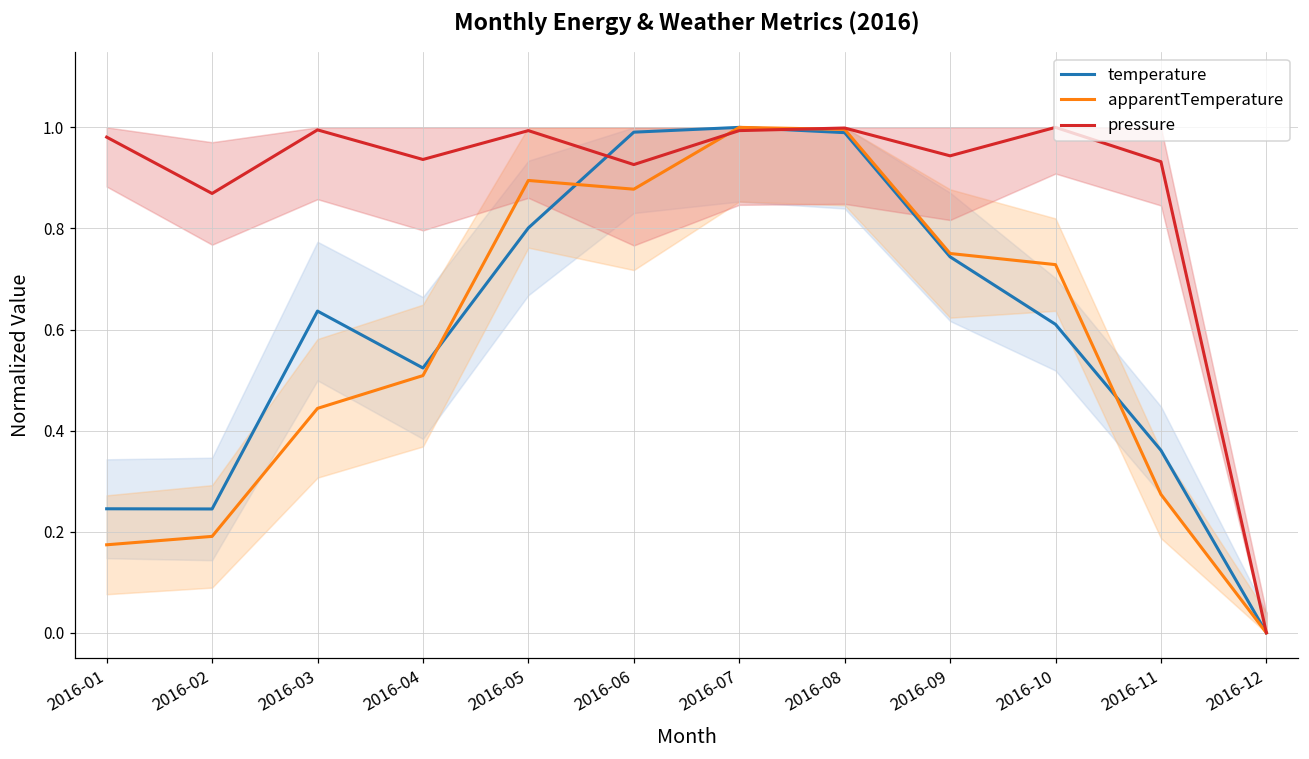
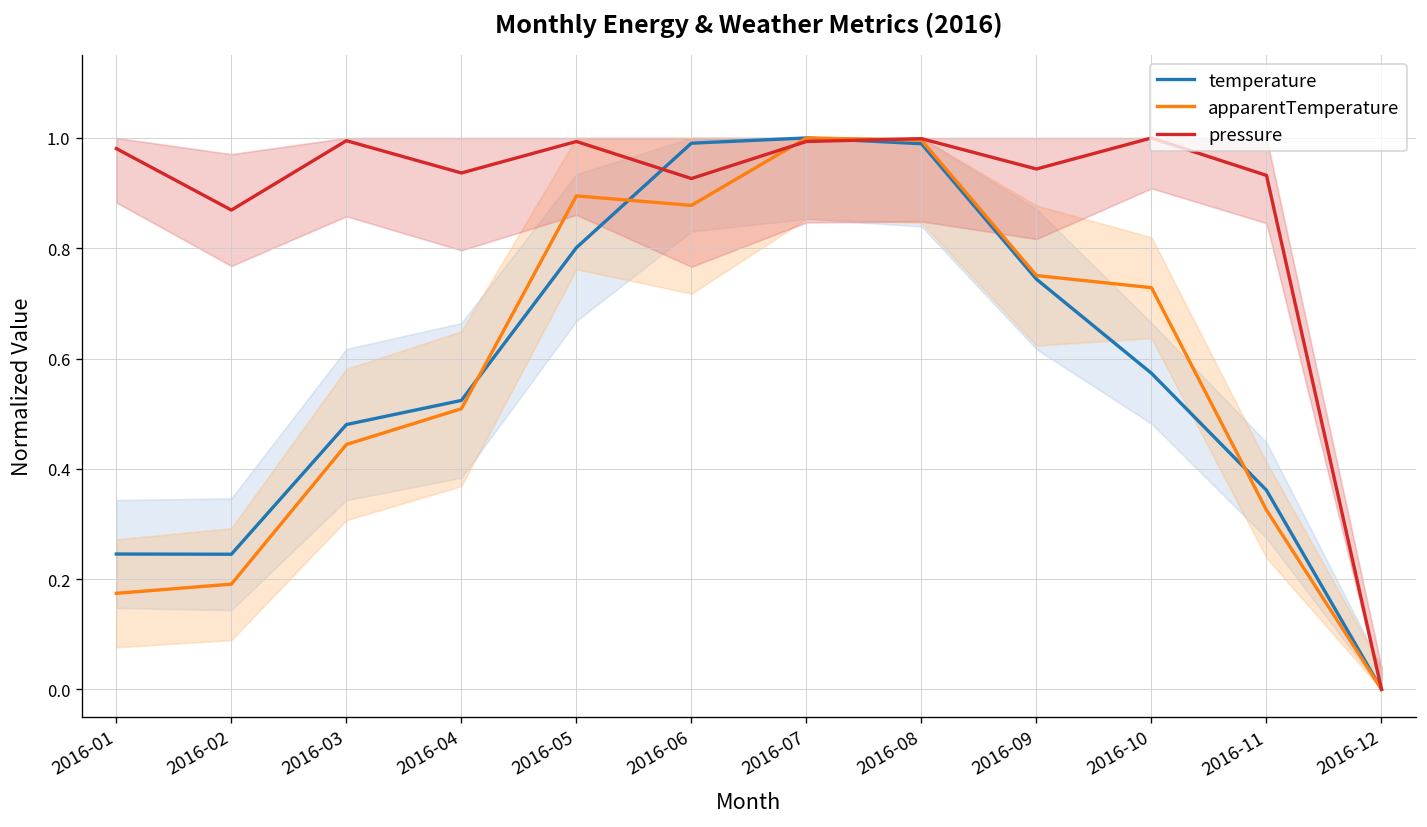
temperature, 2016-03: 0.64 -> 0.48
temperature, 2016-10: 0.61 -> 0.57
apparentTemperature, 2016-11: 0.27 -> 0.33
